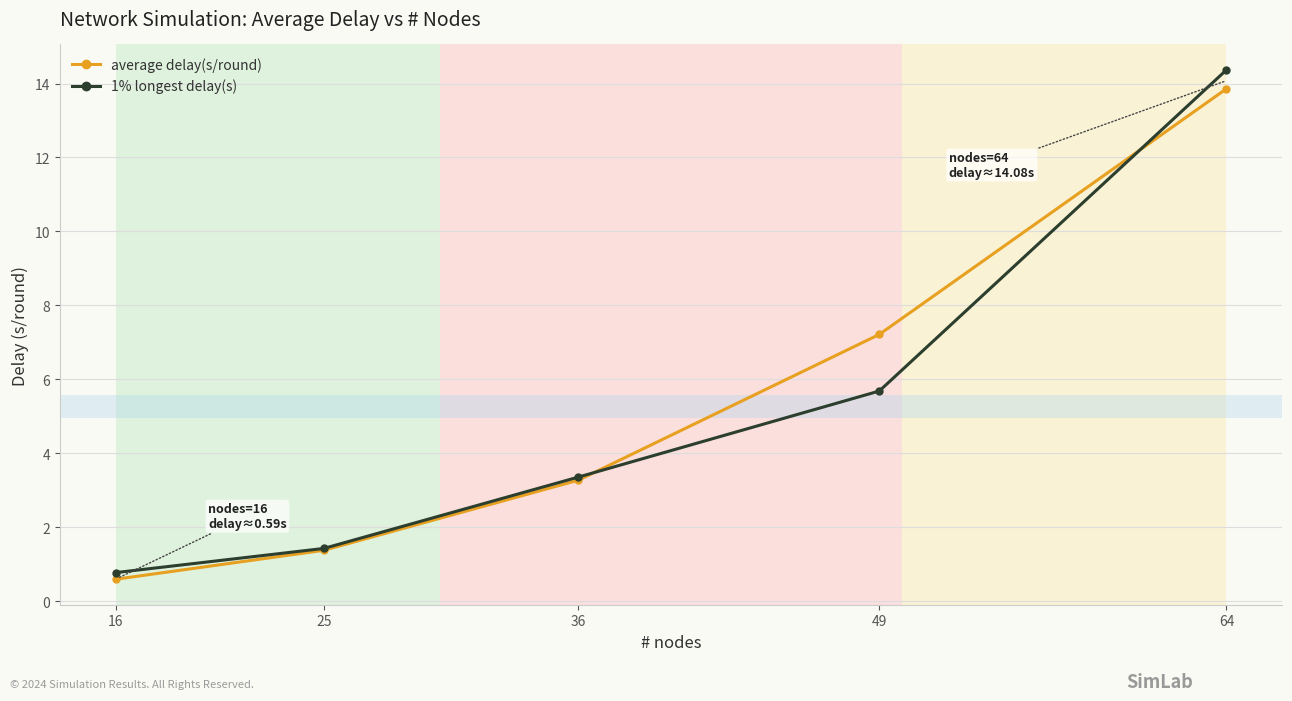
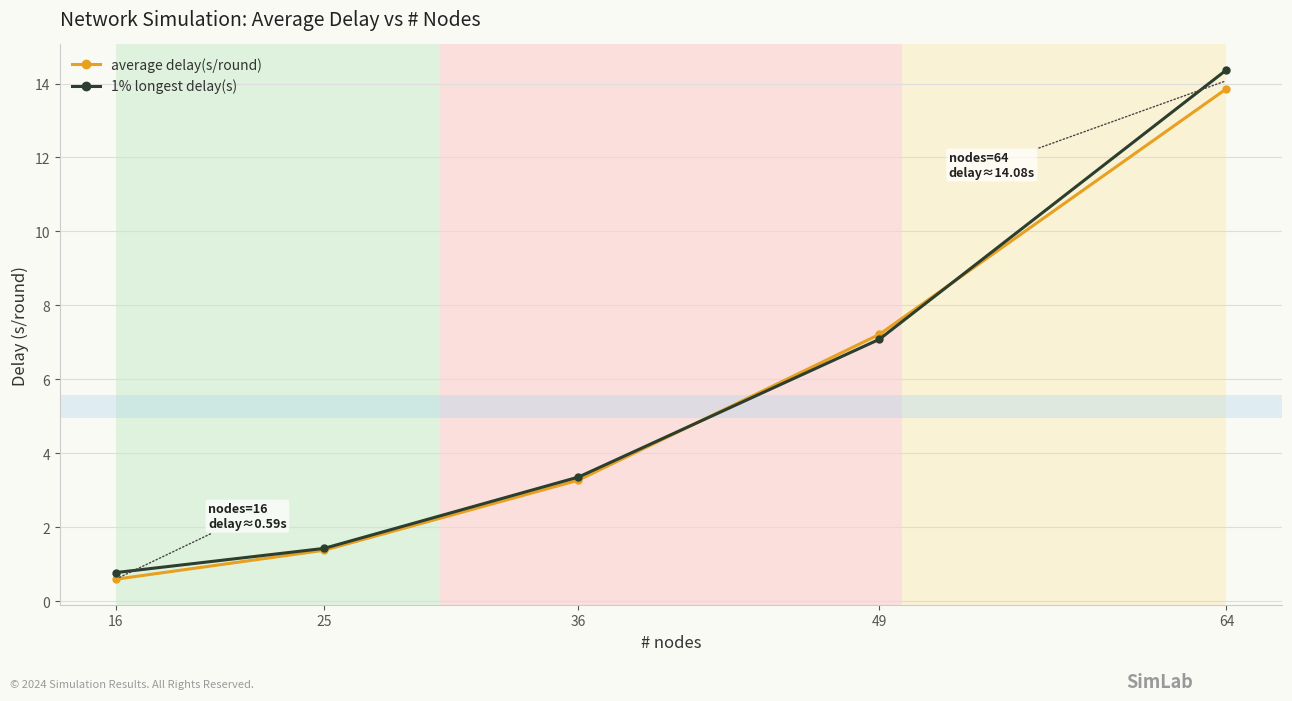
1% longest delay(s), 49: 5.7 -> 7.1
